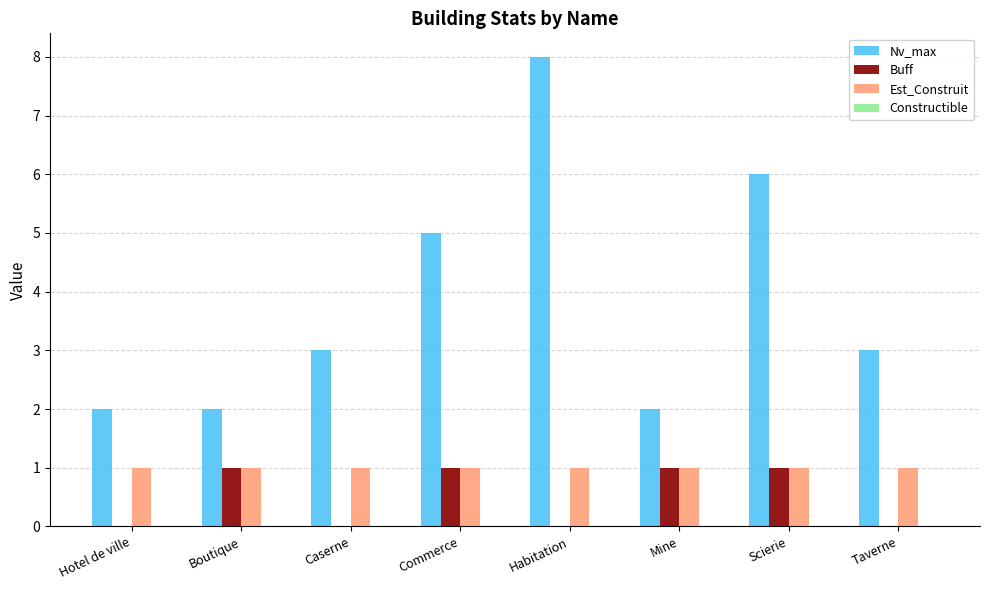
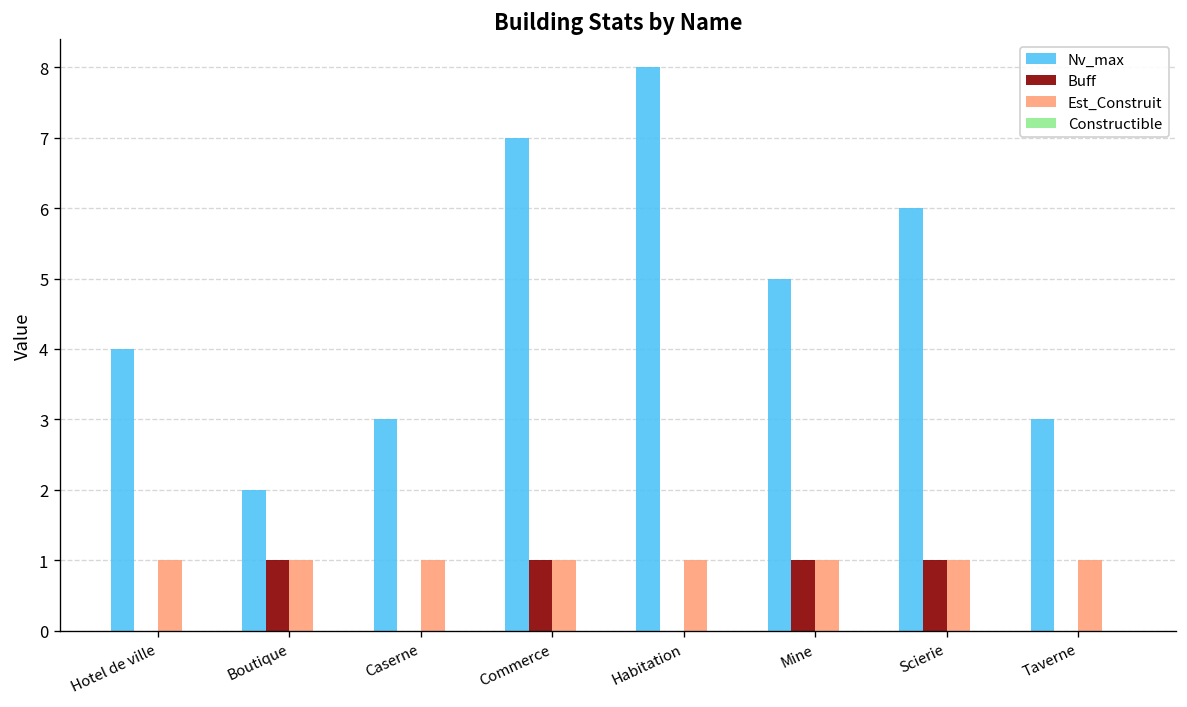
Nv_max, Hotel de ville: 2 -> 4
Nv_max, Commerce: 5 -> 7
Nv_max, Mine: 2 -> 5
